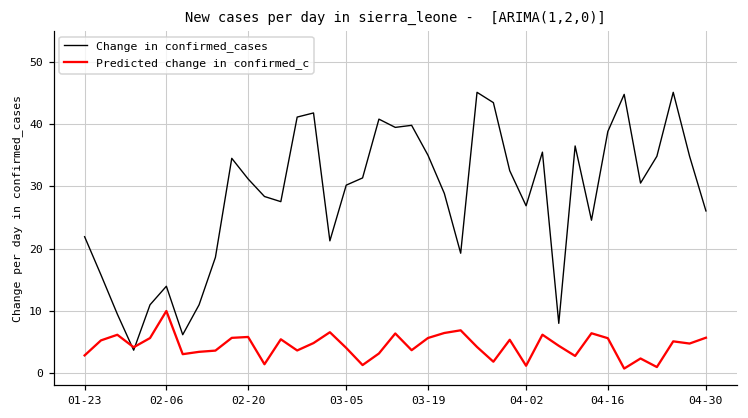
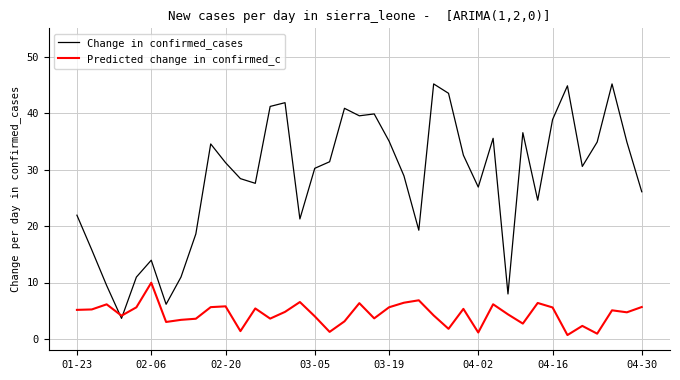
Predicted change in confirmed_c, 01-23: 3 -> 5
